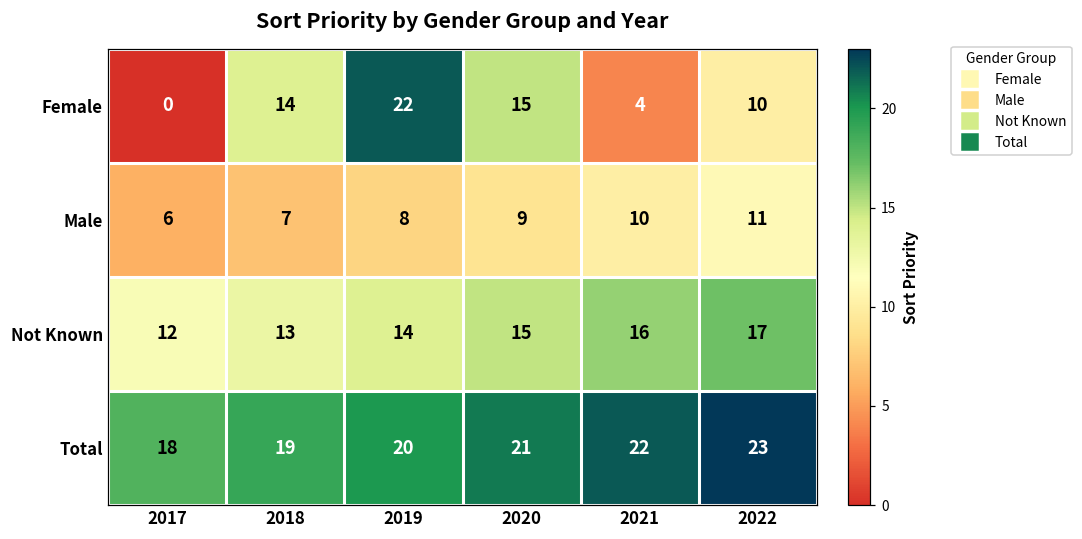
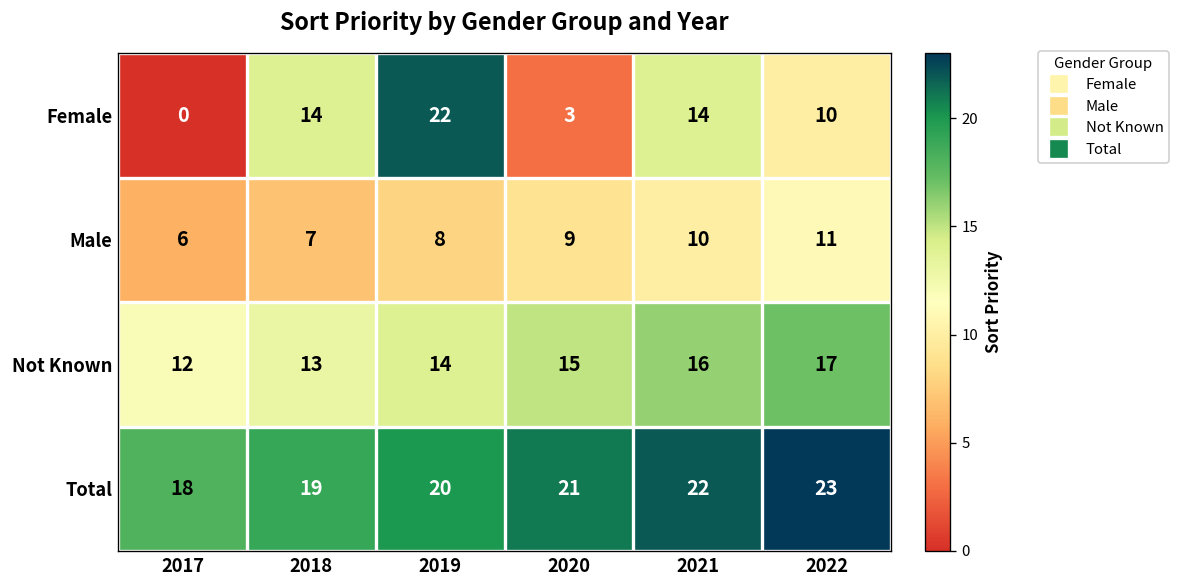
Female, 2020: 15 -> 3
Female, 2021: 4 -> 14
